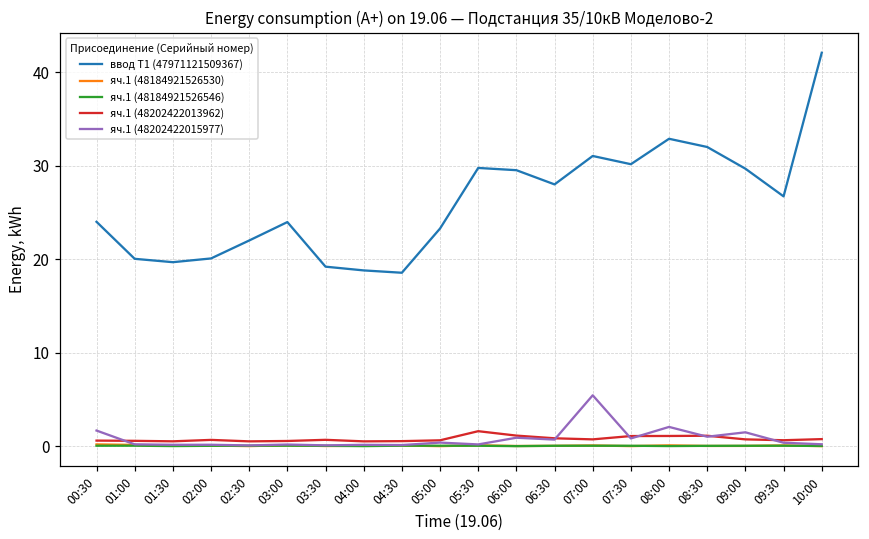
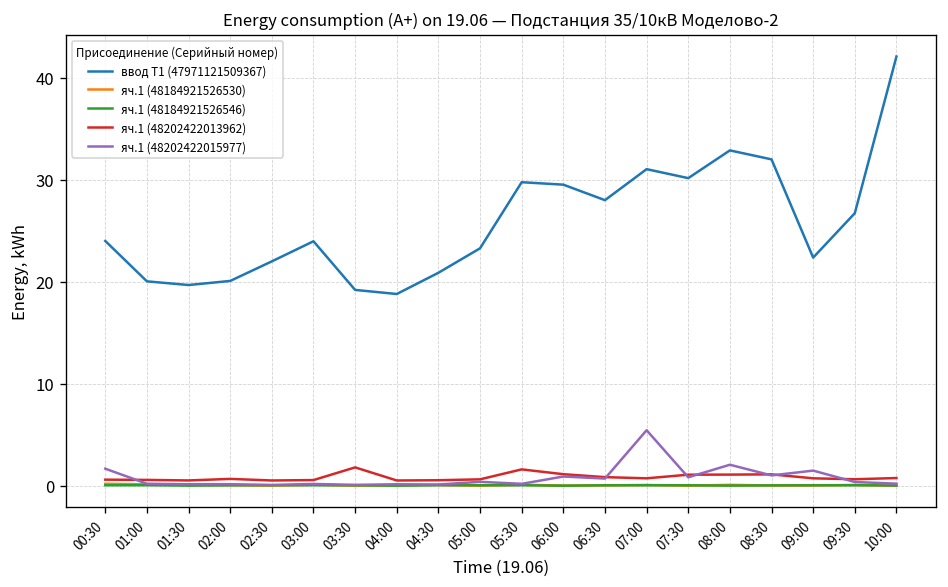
яч.1 (48202422013962), 03:30: 1 -> 2
ввод Т1 (47971121509367), 04:30: 19 -> 21
ввод Т1 (47971121509367), 09:00: 30 -> 22
